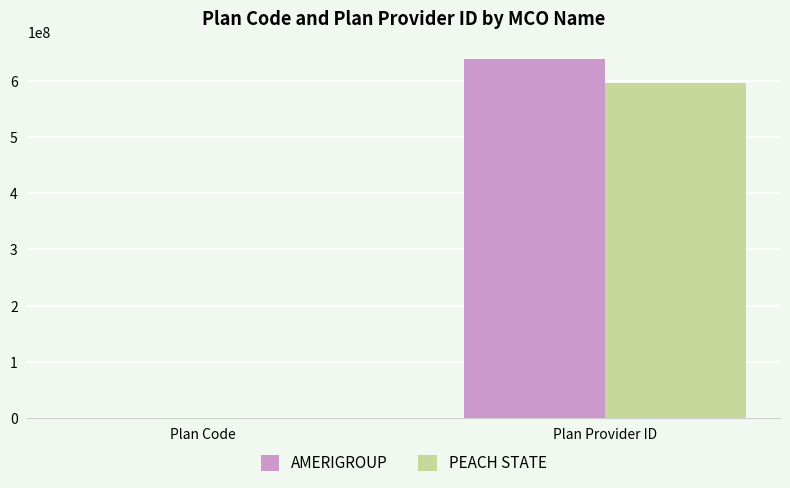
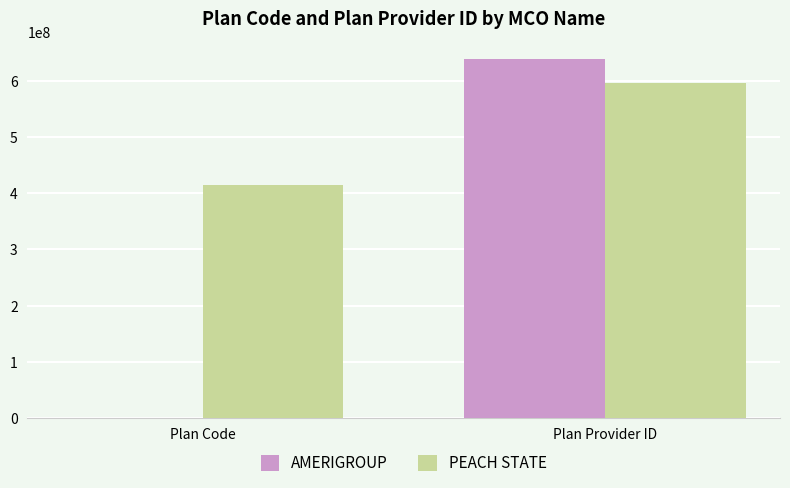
PEACH STATE, Plan Code: 0 -> 420000000
